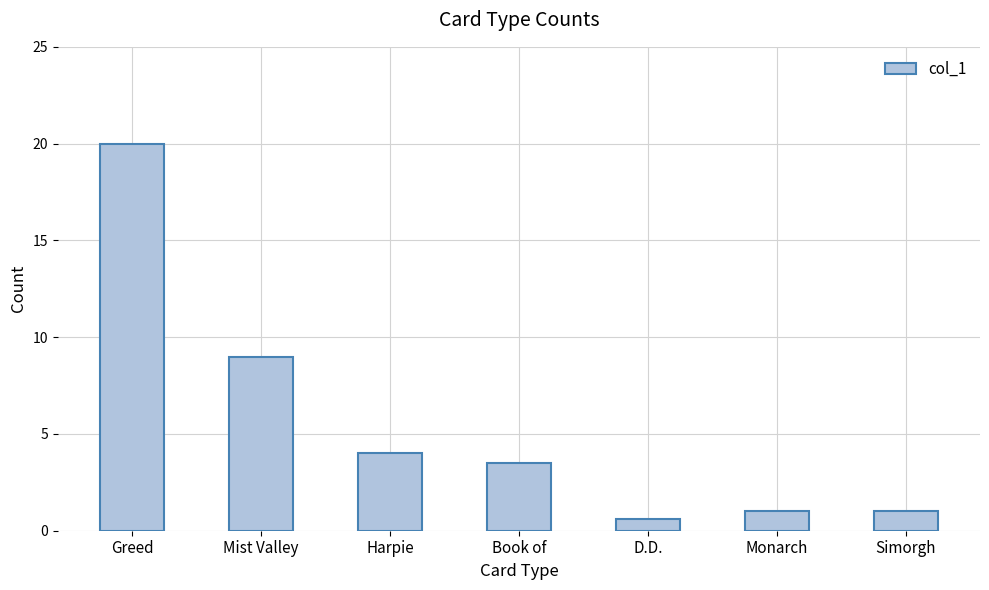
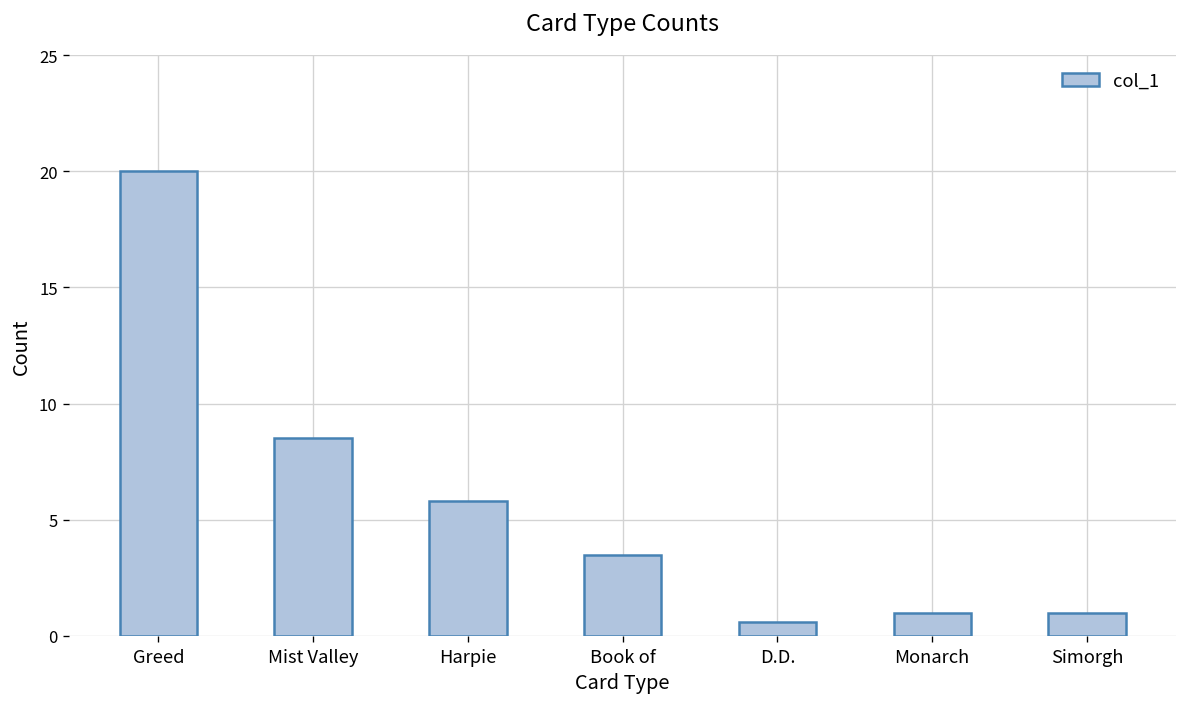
Mist Valley: 9.0 -> 8.5
Harpie: 4.0 -> 5.8
